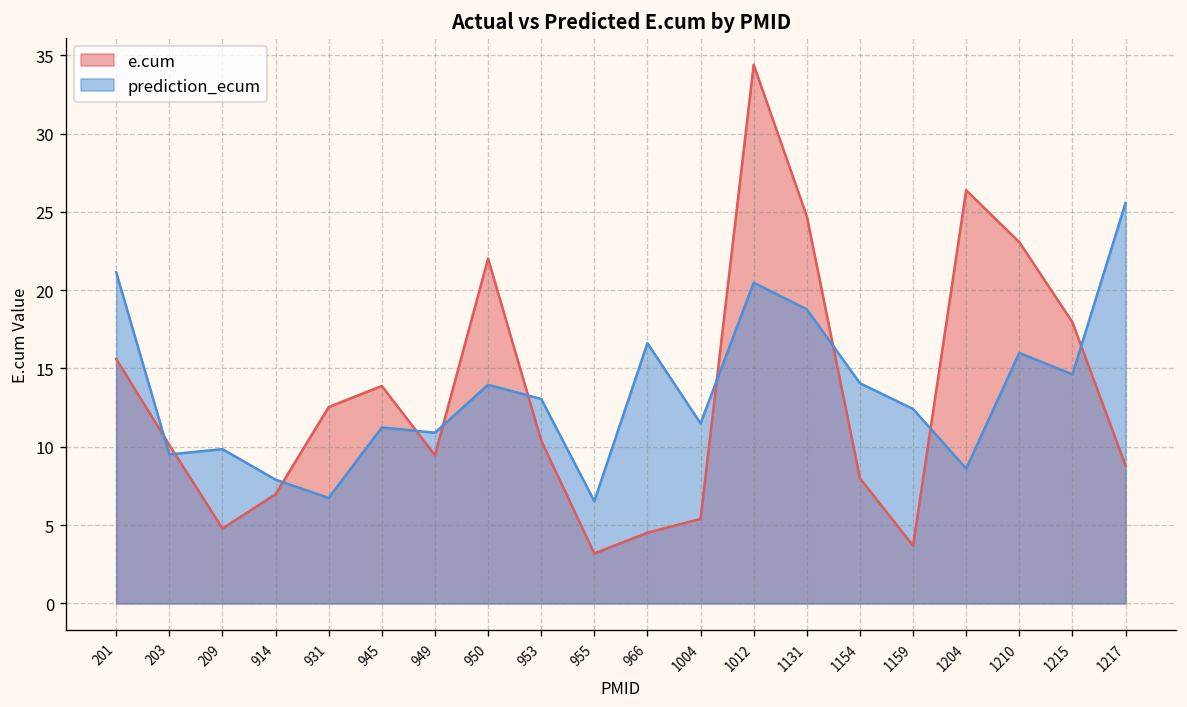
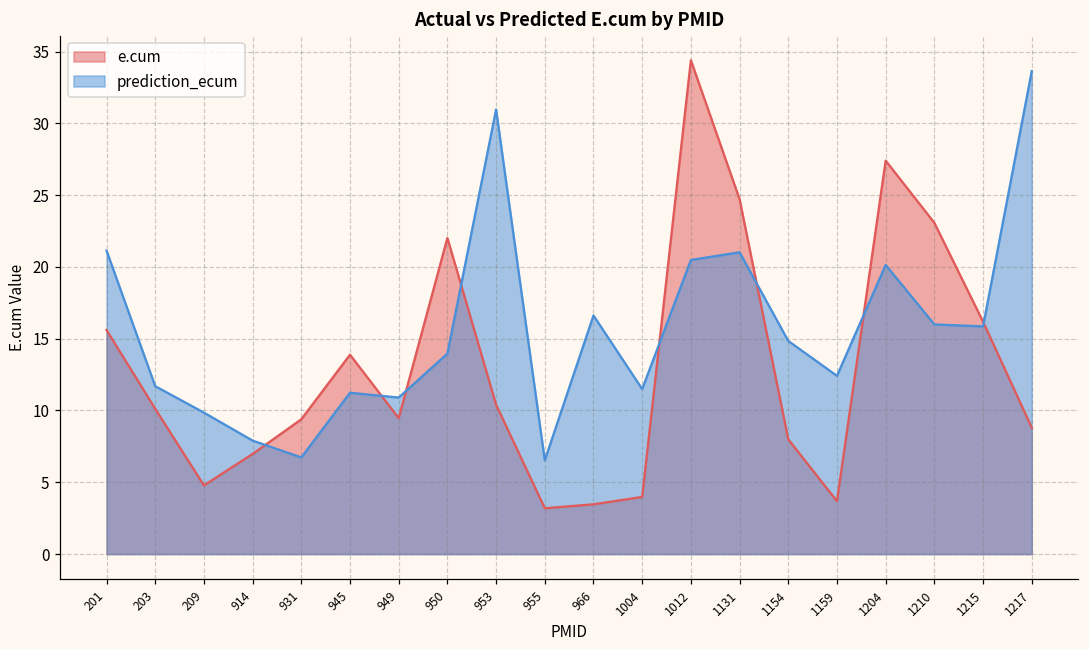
prediction_ecum, 203: 9.5 -> 11.7
e.cum, 931: 12.5 -> 9.4
prediction_ecum, 953: 13.1 -> 31.0
e.cum, 966: 4.5 -> 3.5
e.cum, 1004: 5.4 -> 4.0
prediction_ecum, 1131: 18.8 -> 21.0
prediction_ecum, 1154: 14.1 -> 14.8
e.cum, 1204: 26.4 -> 27.4
prediction_ecum, 1204: 8.6 -> 20.1
e.cum, 1215: 18.0 -> 16.2
prediction_ecum, 1215: 14.6 -> 15.9
prediction_ecum, 1217: 25.6 -> 33.6
